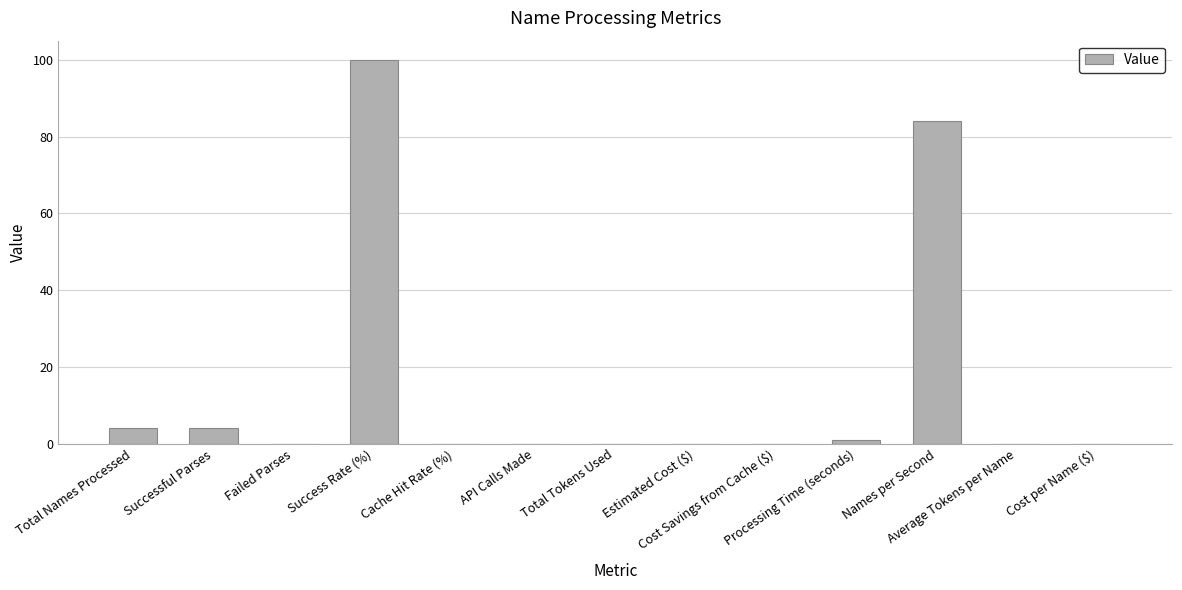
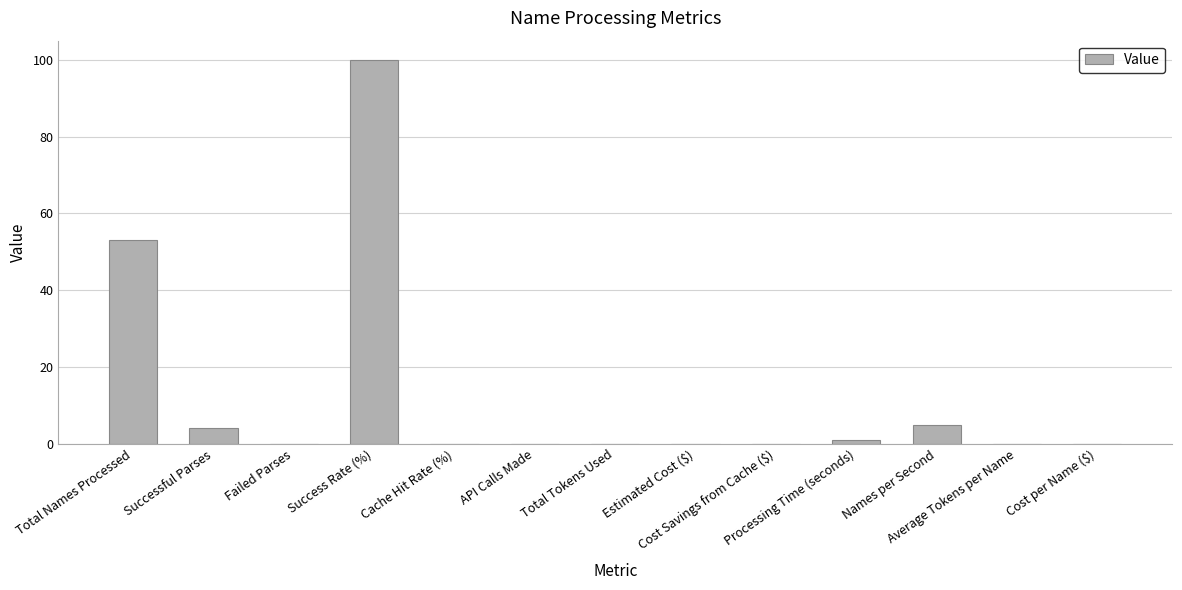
Total Names Processed: 4 -> 53
Names per Second: 84 -> 5
